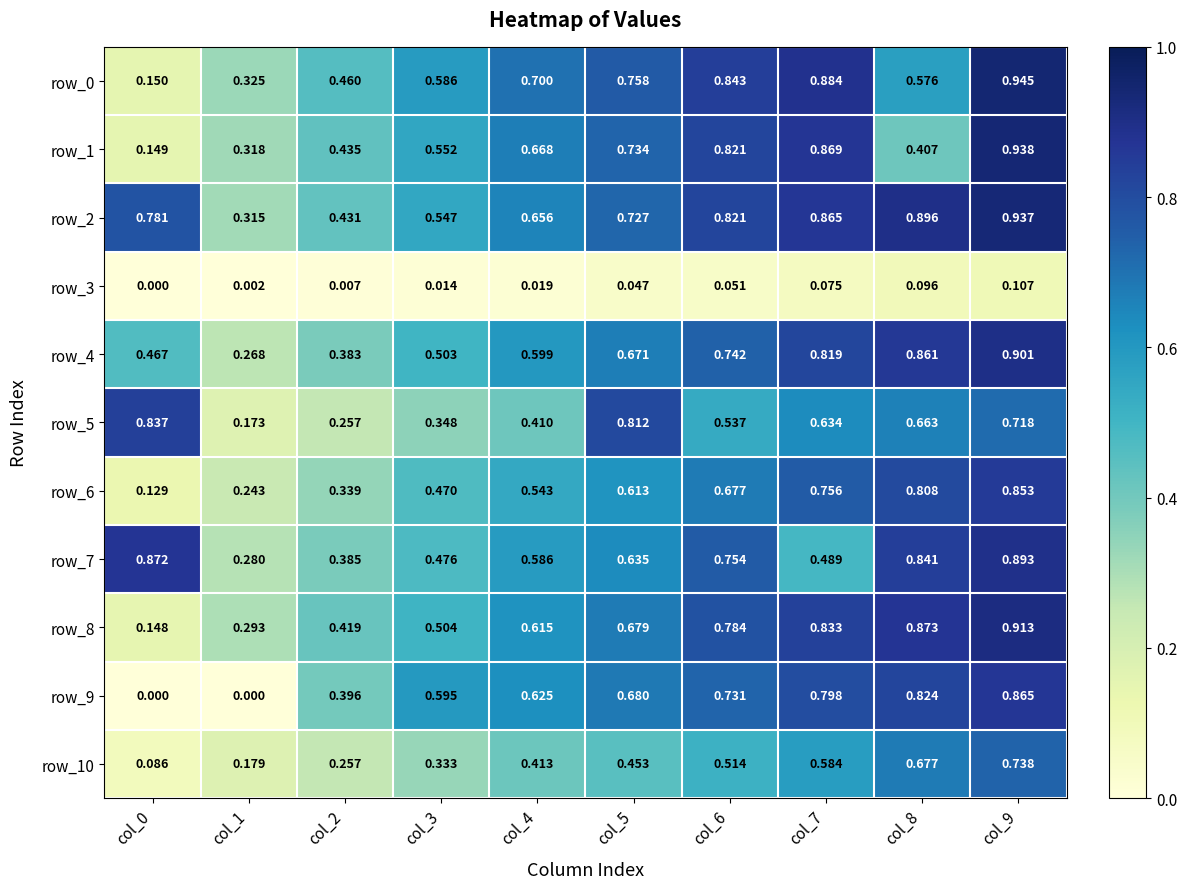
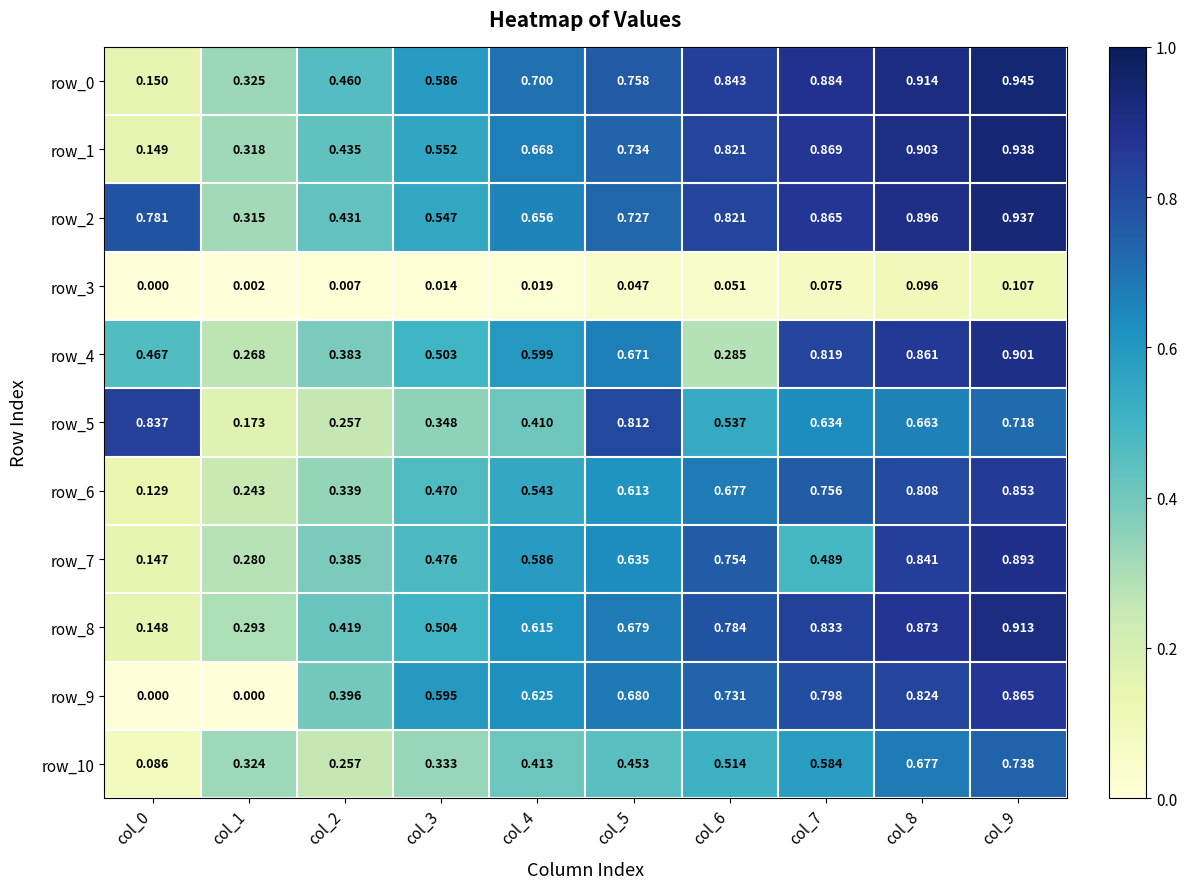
row_0, col_8: 0.576 -> 0.914
row_1, col_8: 0.407 -> 0.903
row_4, col_6: 0.742 -> 0.285
row_7, col_0: 0.872 -> 0.147
row_10, col_1: 0.179 -> 0.324
